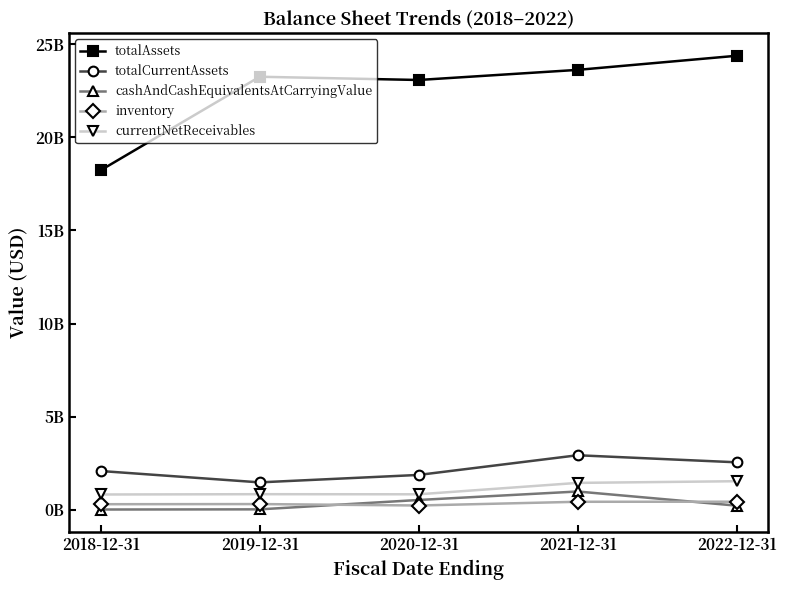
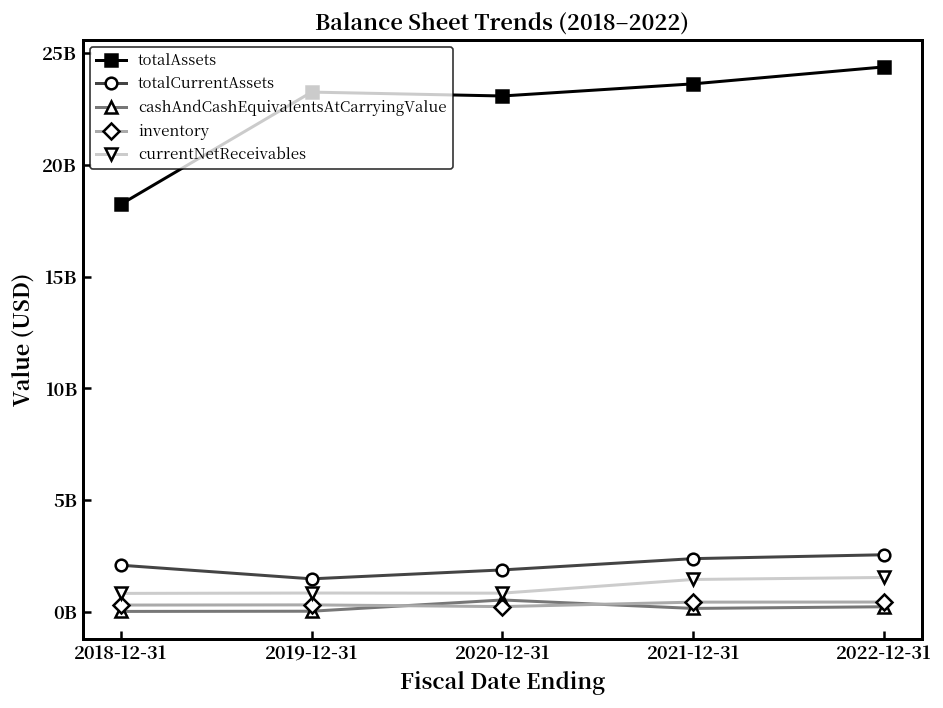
totalCurrentAssets, 2021-12-31: 2900000000 -> 2400000000
cashAndCashEquivalentsAtCarryingValue, 2021-12-31: 1000000000 -> 100000000
